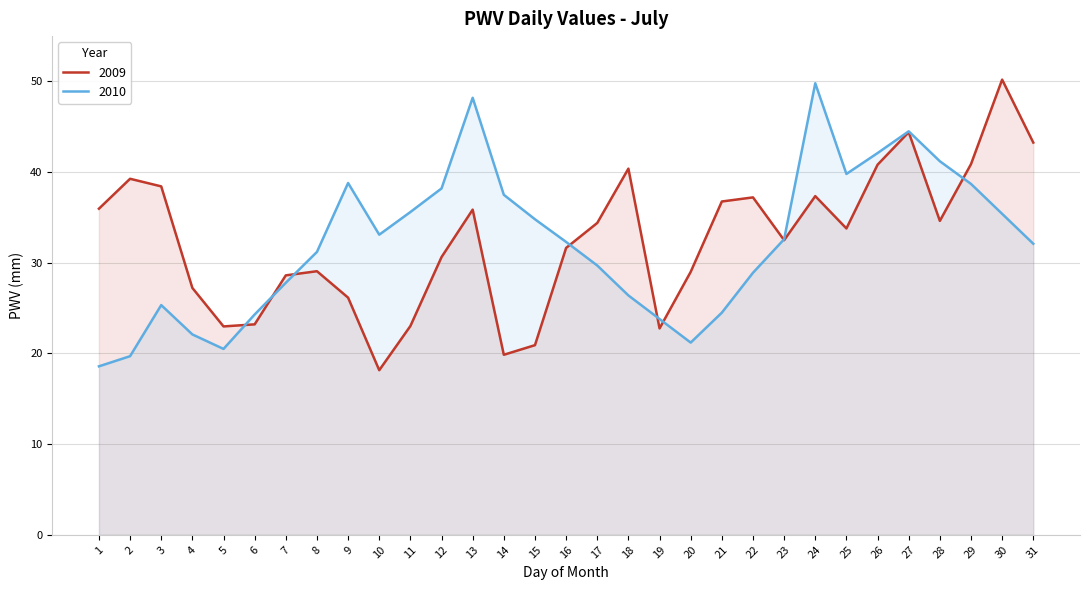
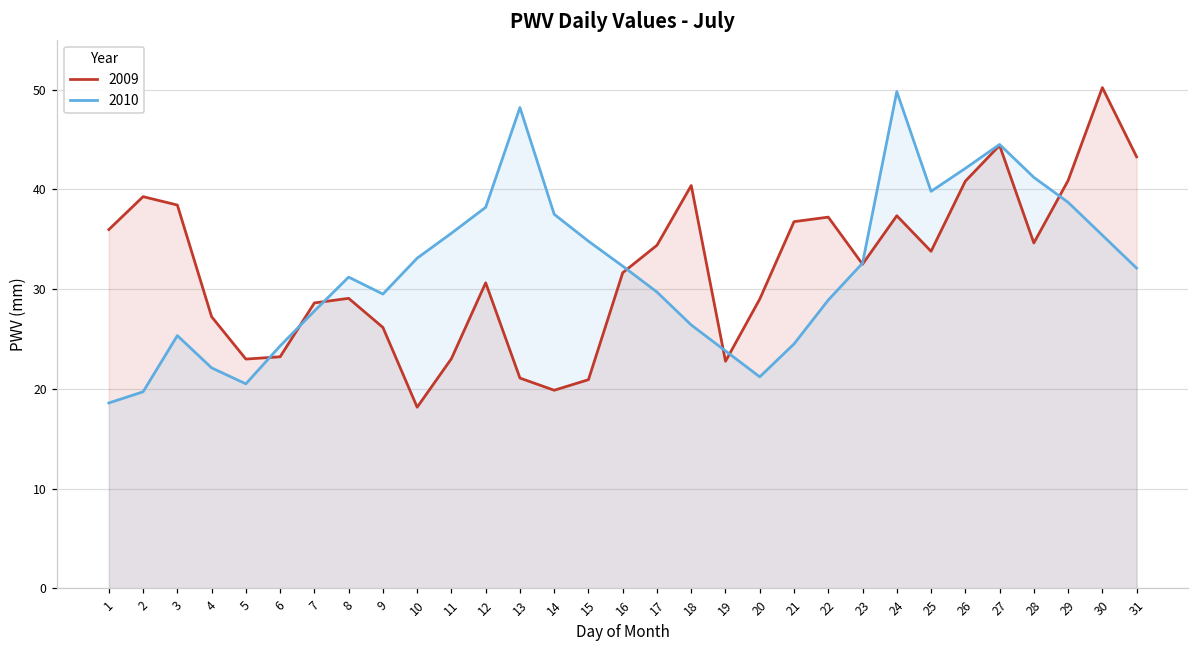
2010, 9: 39 -> 30
2009, 13: 36 -> 21
